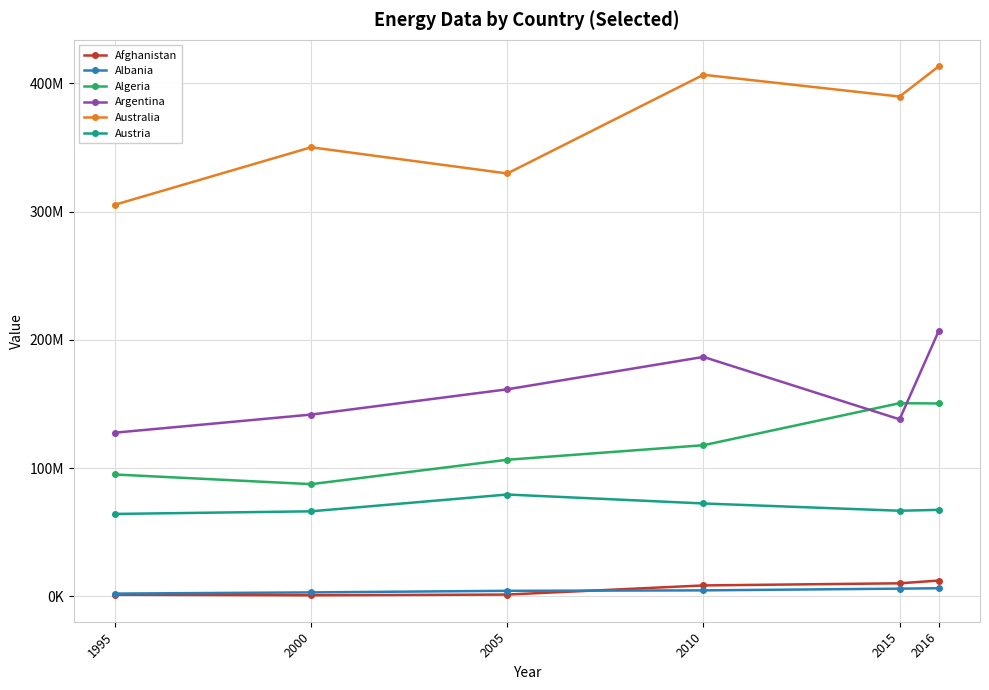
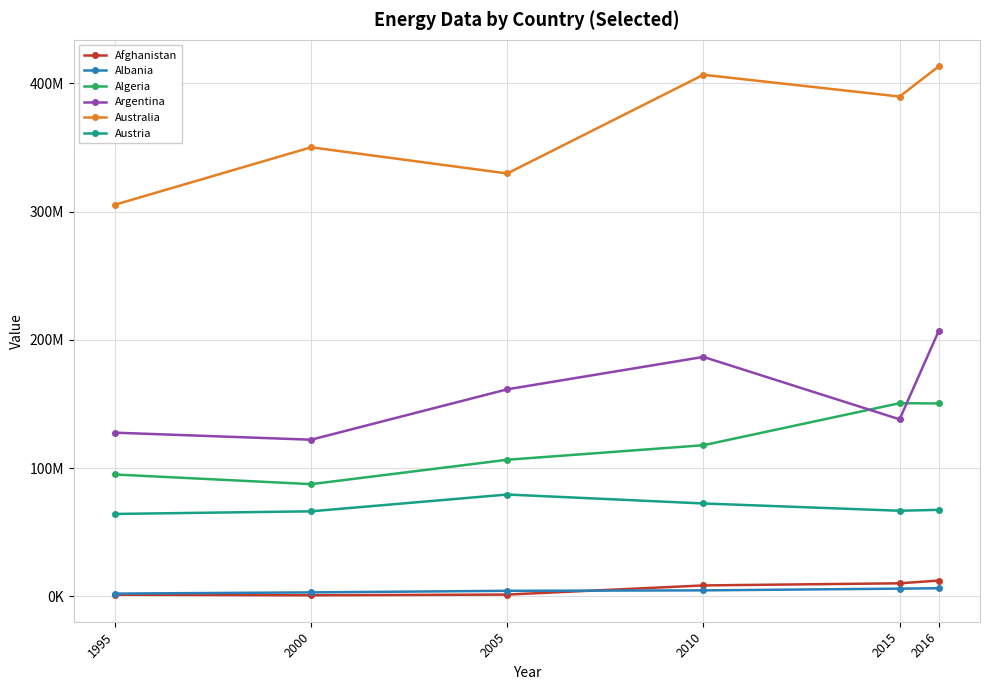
Argentina, 2000: 142000000 -> 122000000
